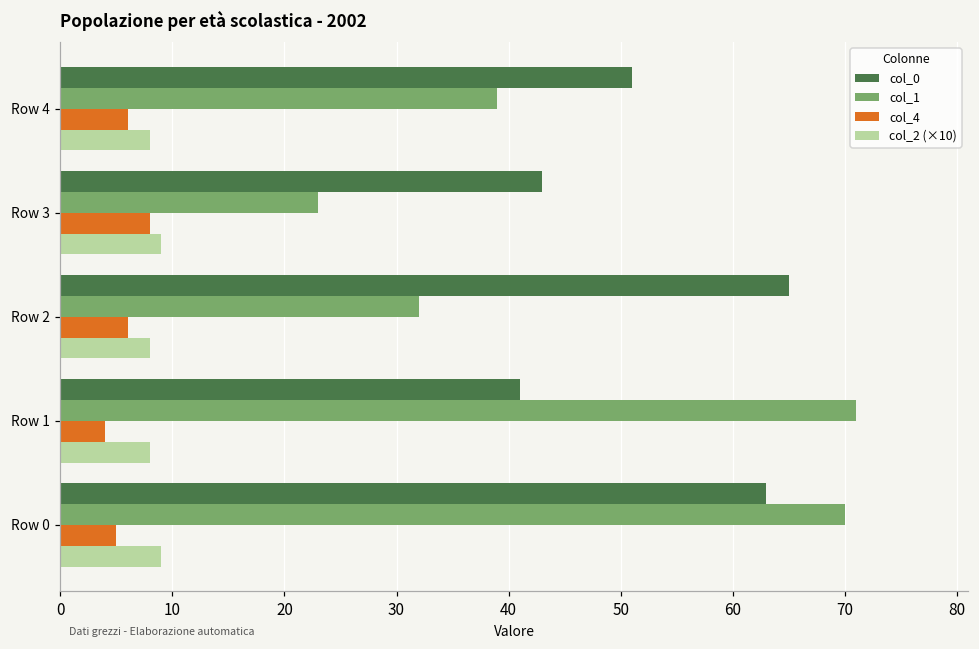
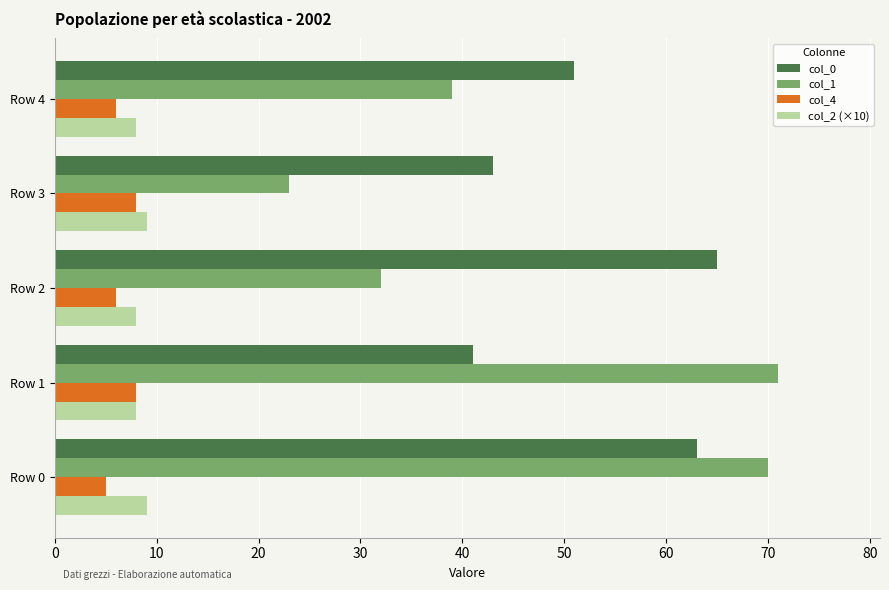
col_4, Row 1: 4 -> 8
